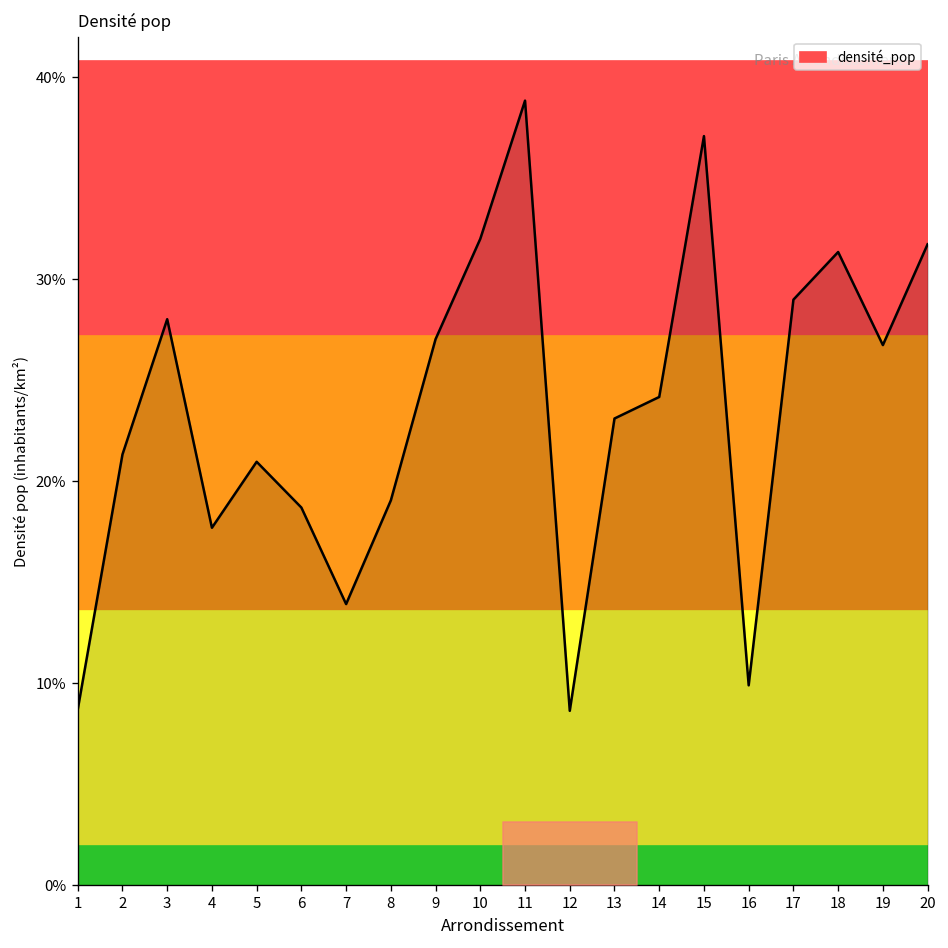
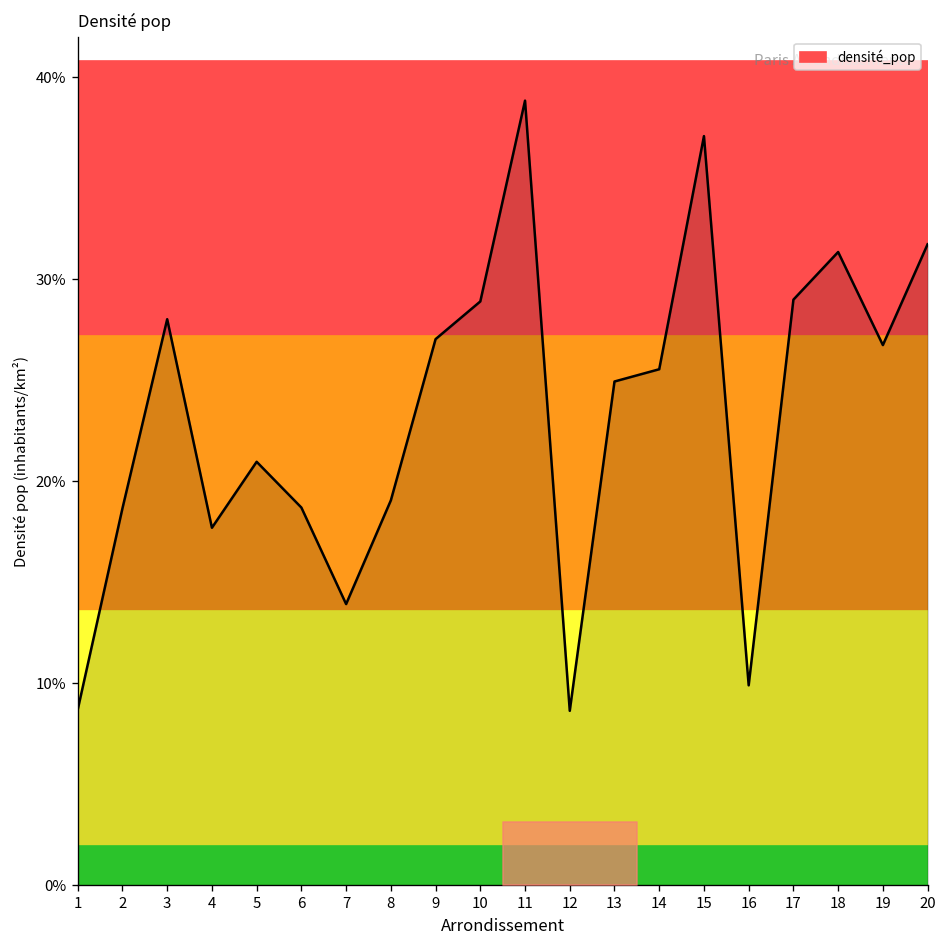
2: 21.3% -> 18.7%
10: 32.0% -> 28.9%
13: 23.1% -> 24.9%
14: 24.2% -> 25.6%
